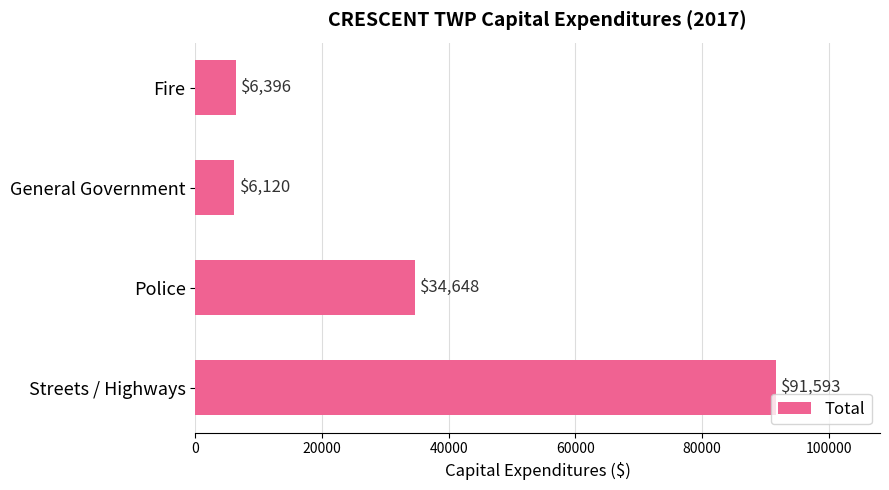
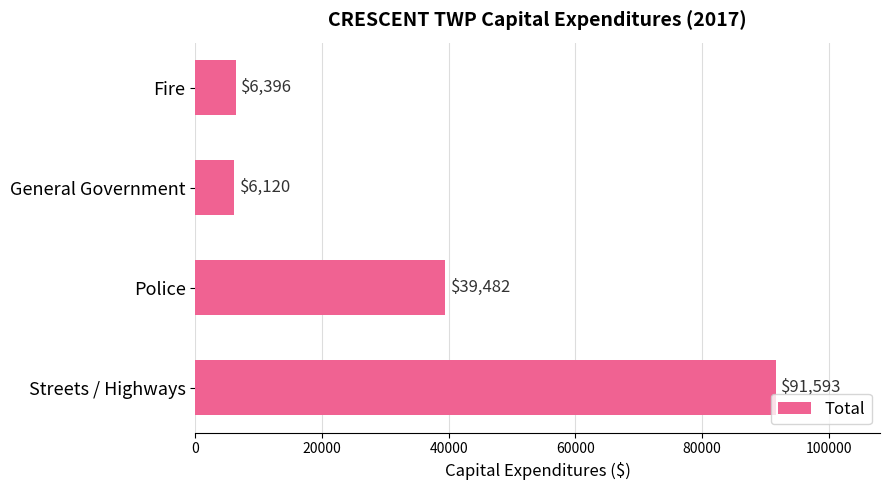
Police: $34,648 -> $39,482
